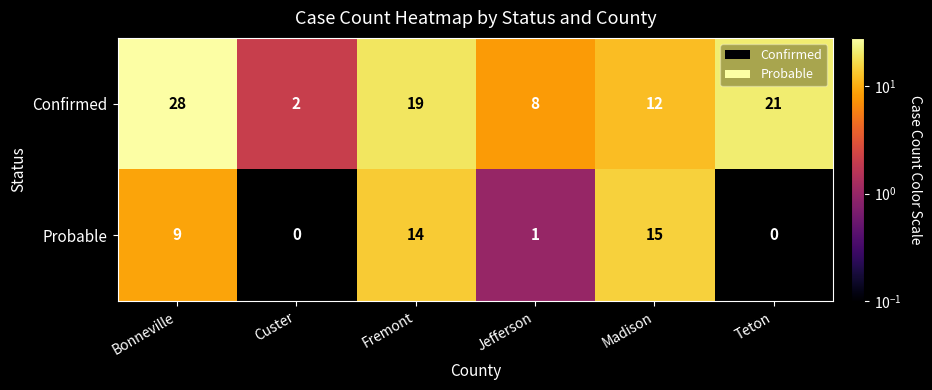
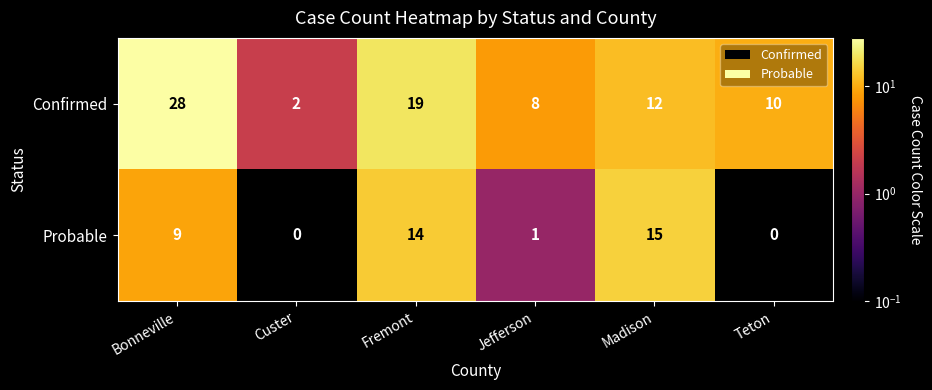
Confirmed, Teton: 21 -> 10
